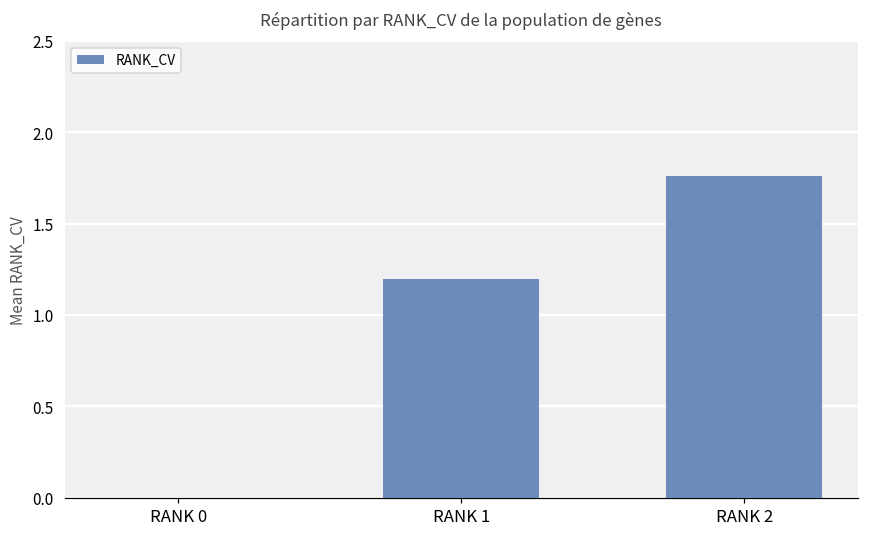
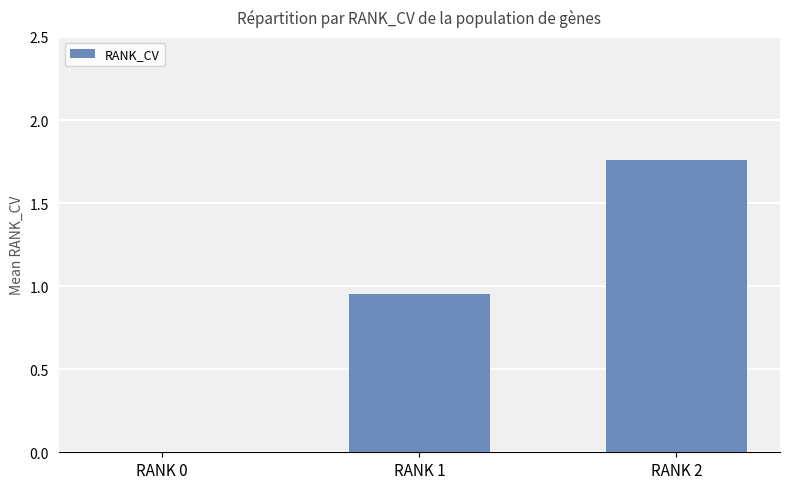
RANK 1: 1.20 -> 0.96
